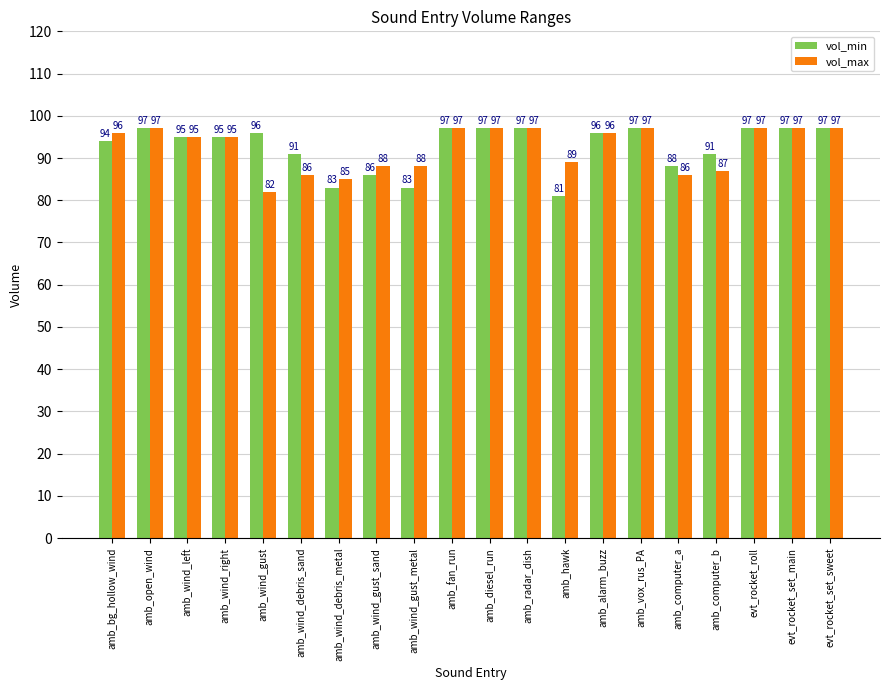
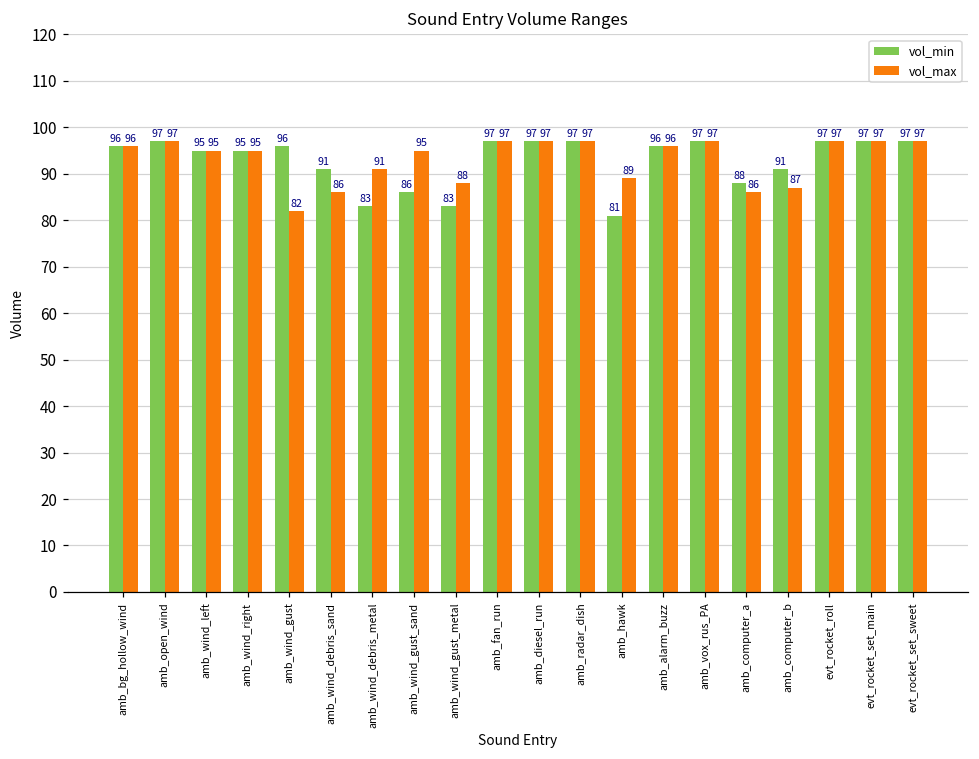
vol_min, amb_bg_hollow_wind: 94 -> 96
vol_max, amb_wind_debris_metal: 85 -> 91
vol_max, amb_wind_gust_sand: 88 -> 95
